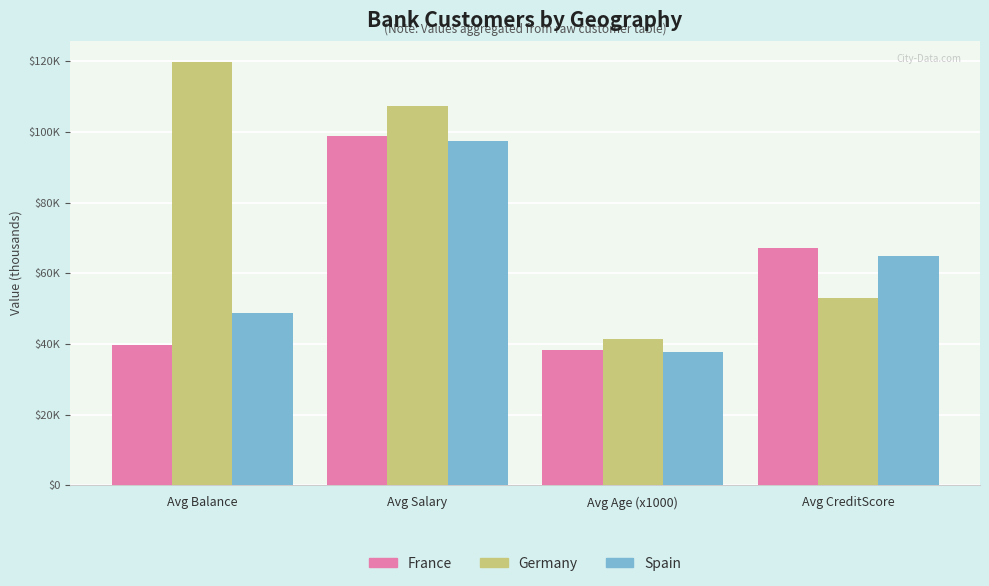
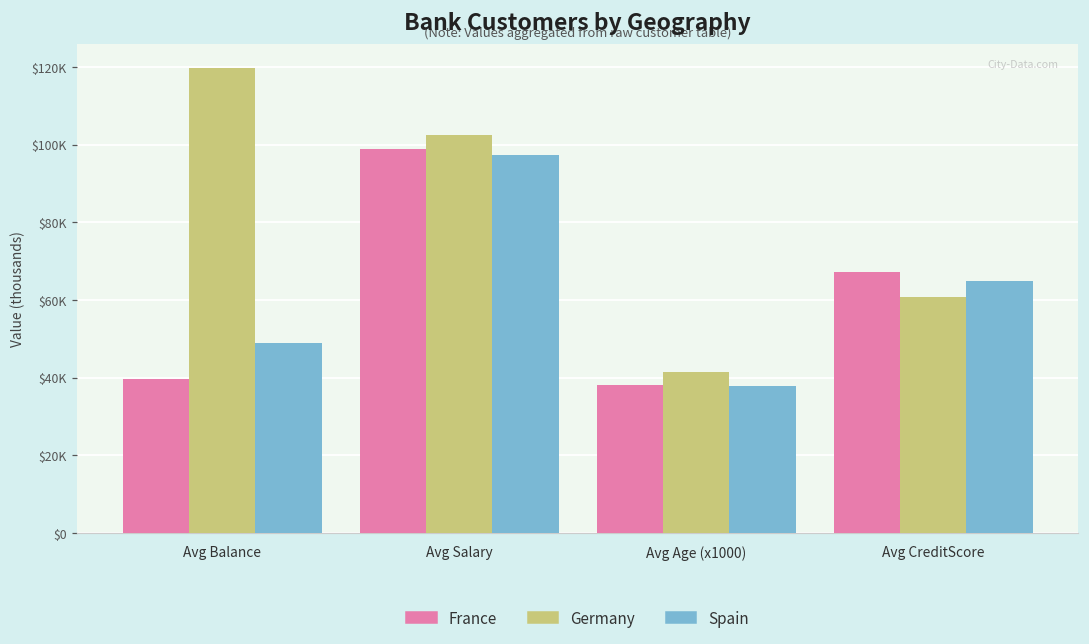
Germany, Avg Salary: $107000 -> $102000
Germany, Avg CreditScore: $53000 -> $61000
